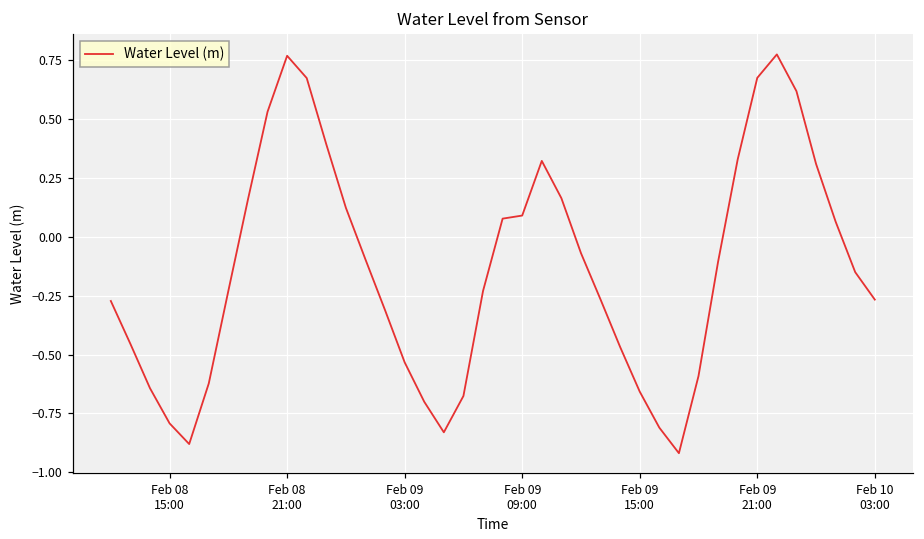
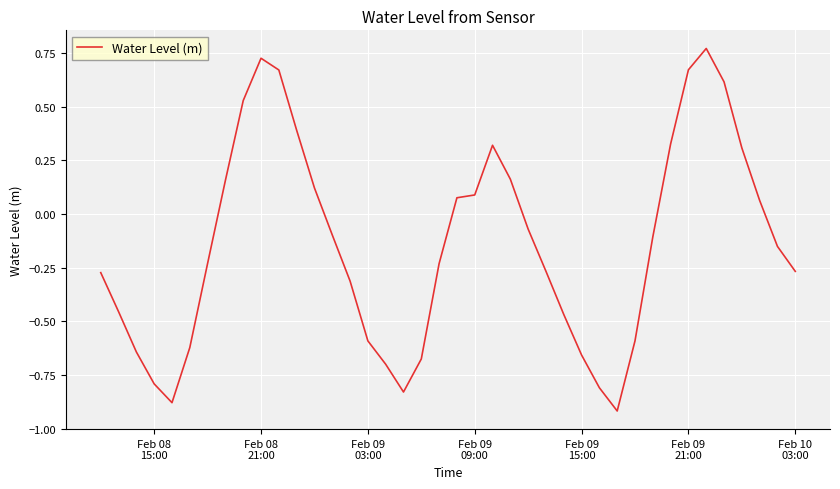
Feb 08 21:00: 0.77 -> 0.73
Feb 09 03:00: -0.53 -> -0.59
